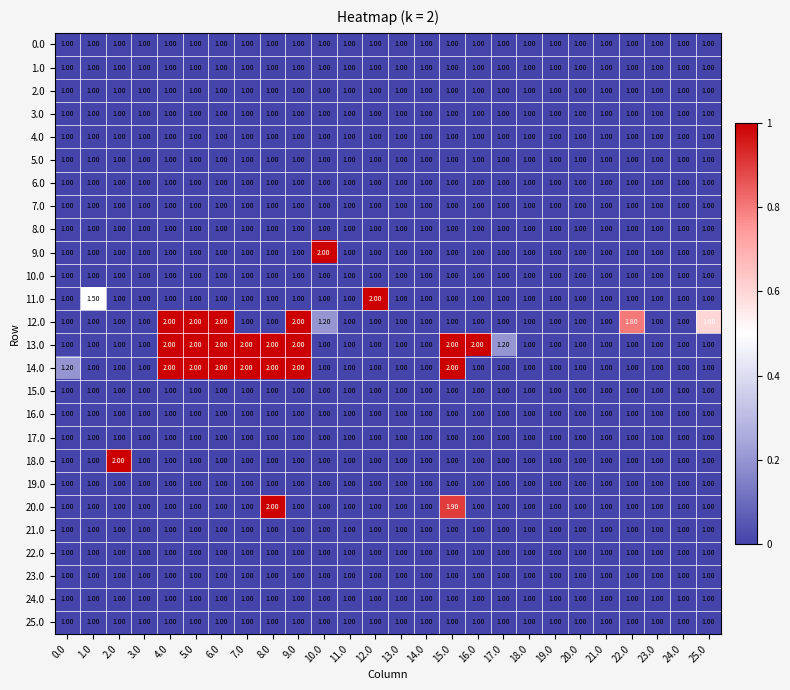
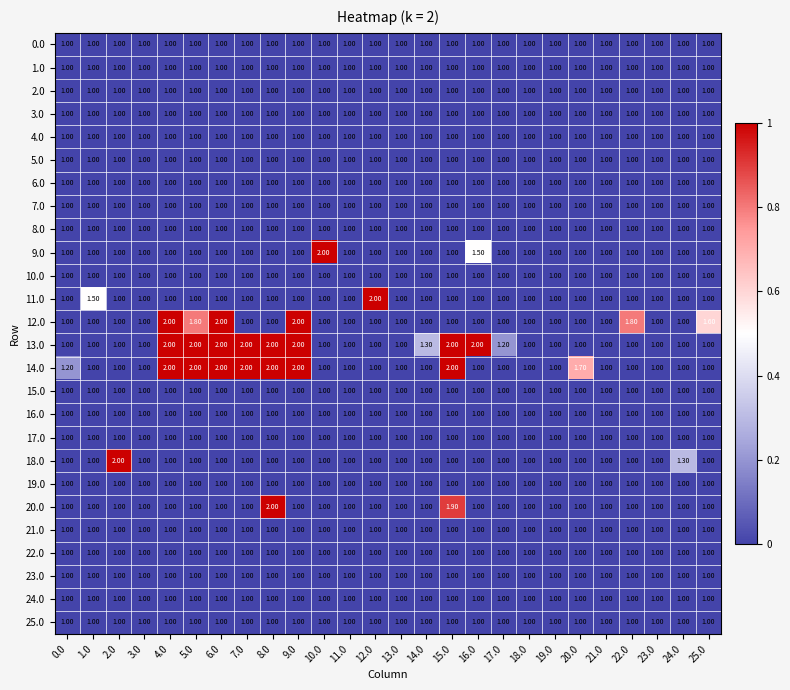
9.0, 16.0: 1.00 -> 1.50
12.0, 5.0: 2.00 -> 1.80
12.0, 10.0: 1.20 -> 1.00
13.0, 14.0: 1.00 -> 1.30
14.0, 20.0: 1.00 -> 1.70
18.0, 24.0: 1.00 -> 1.30
